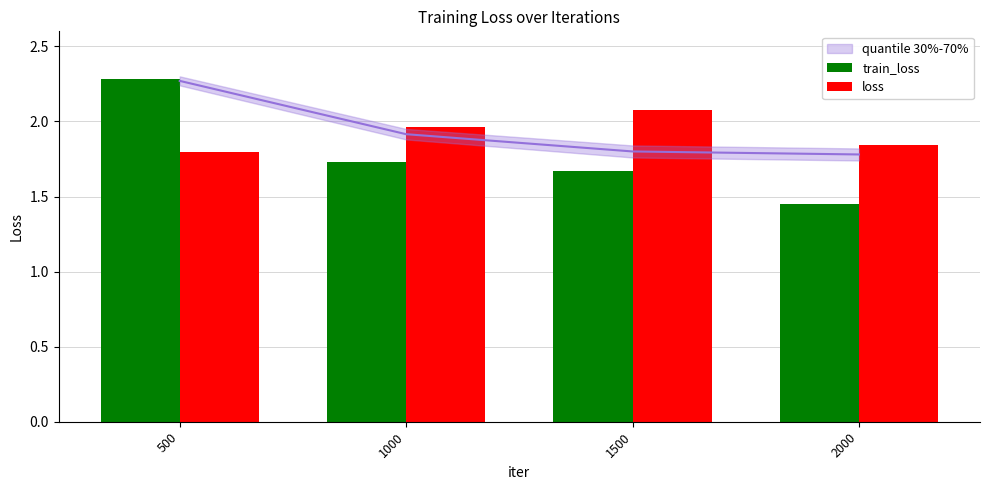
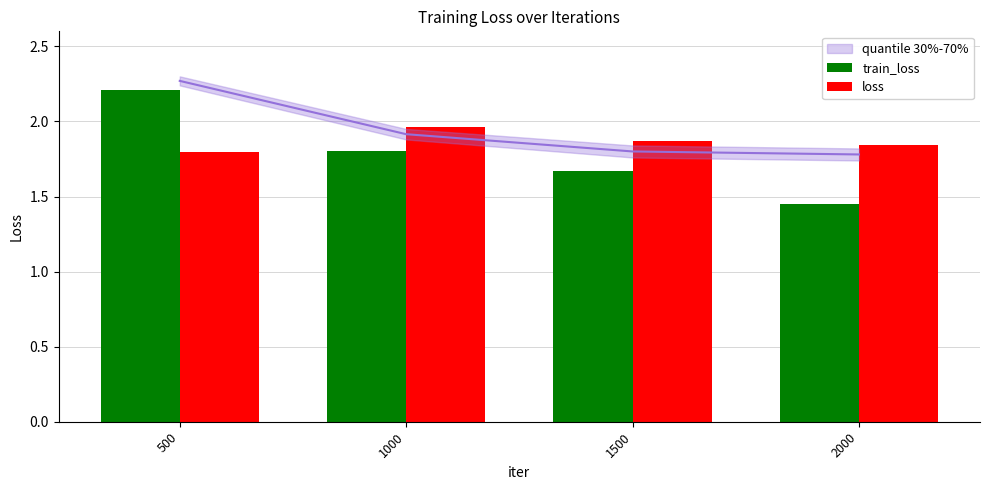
train_loss, 500: 2.28 -> 2.21
train_loss, 1000: 1.73 -> 1.80
loss, 1500: 2.08 -> 1.87
